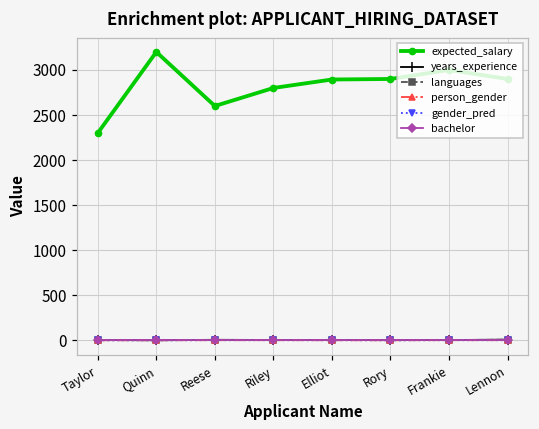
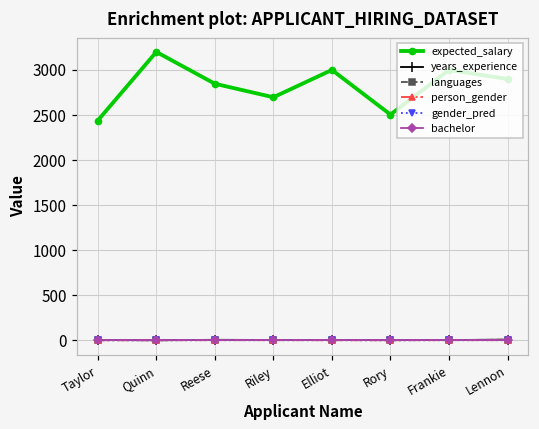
expected_salary, Taylor: 2300 -> 2400
expected_salary, Reese: 2600 -> 2800
expected_salary, Riley: 2800 -> 2700
expected_salary, Elliot: 2900 -> 3000
expected_salary, Rory: 2900 -> 2500
